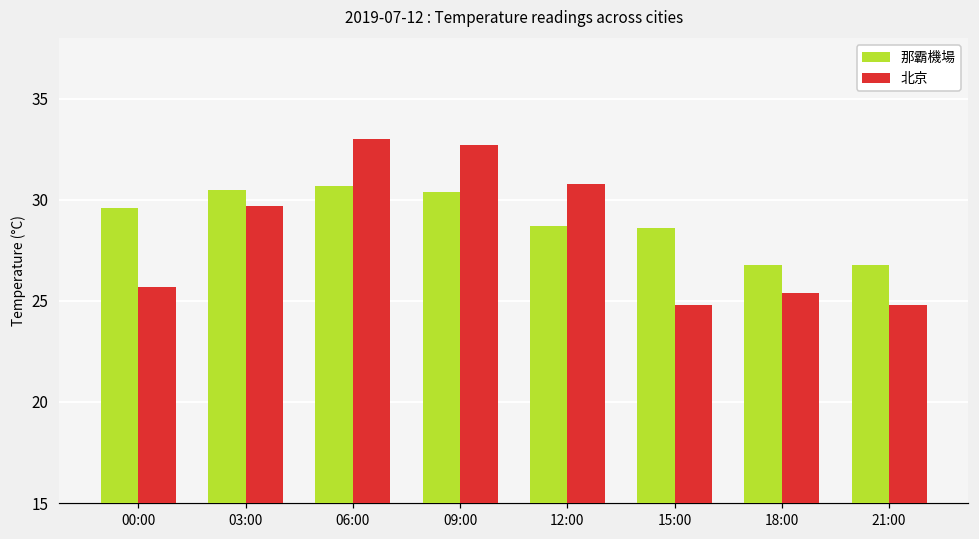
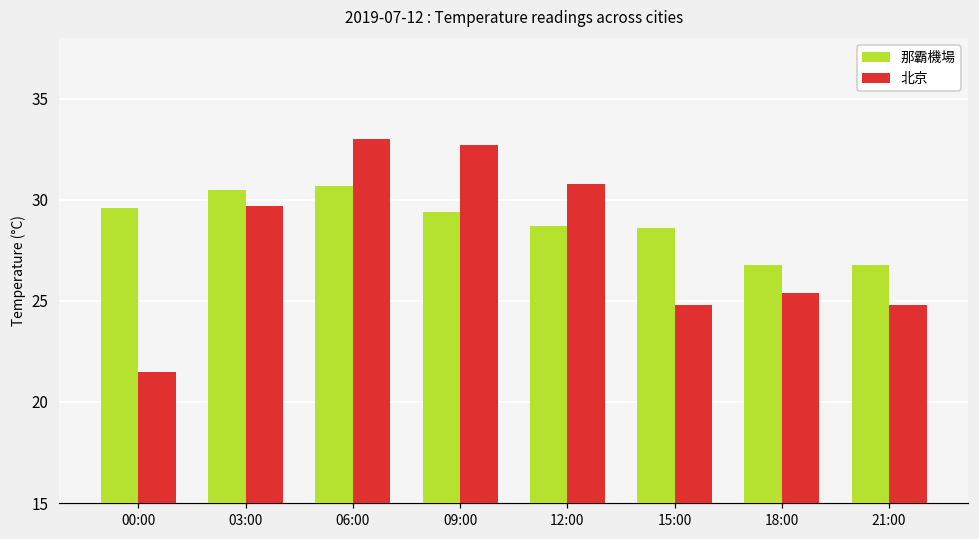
北京, 00:00: 25.7 -> 21.5
那霸機場, 09:00: 30.4 -> 29.4
